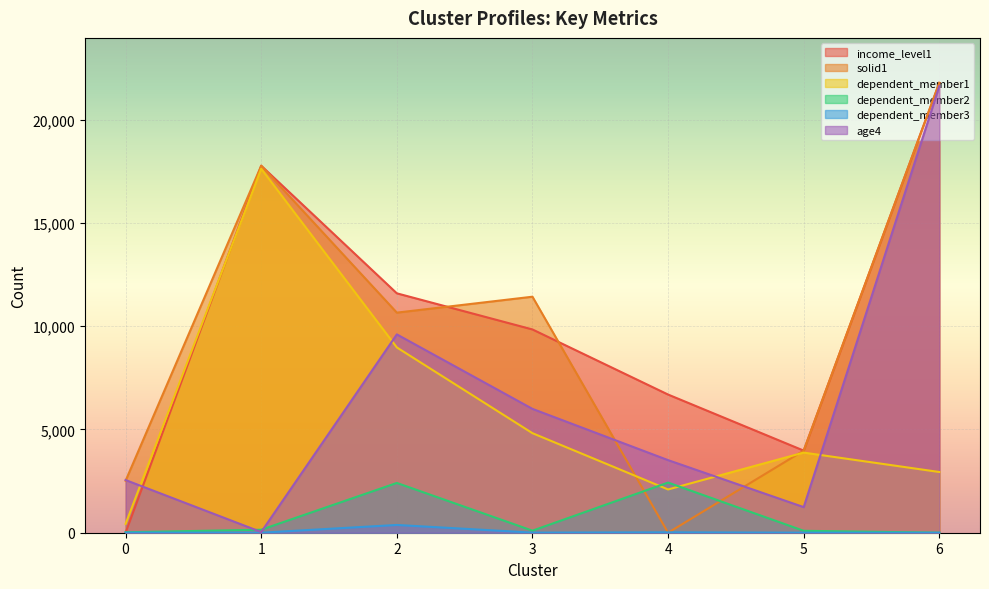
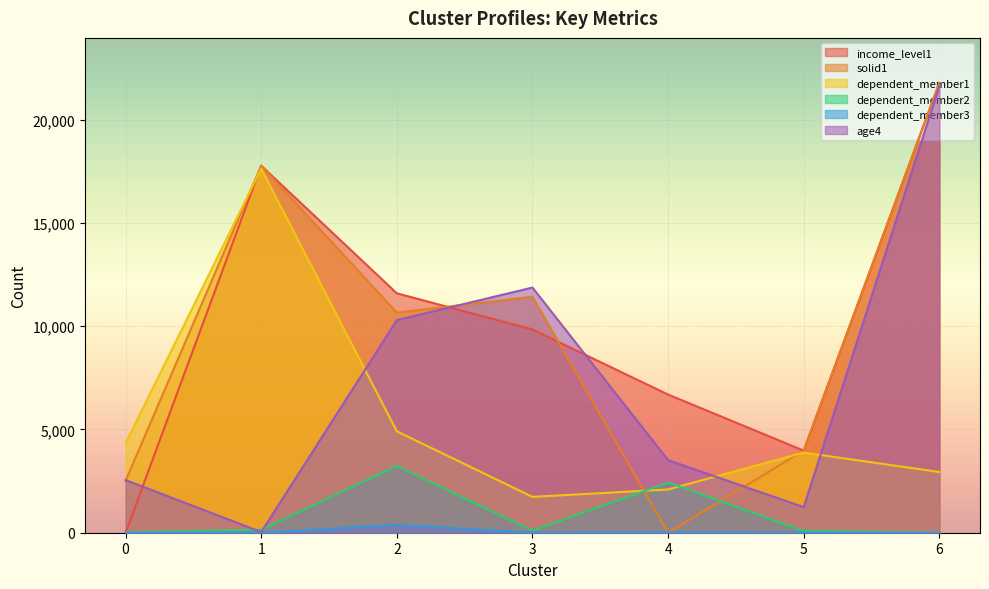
dependent_member1, 0: 400 -> 4,300
dependent_member1, 2: 9,000 -> 4,900
dependent_member2, 2: 2,400 -> 3,200
age4, 2: 9,600 -> 10,300
dependent_member1, 3: 4,800 -> 1,700
age4, 3: 6,000 -> 11,900
